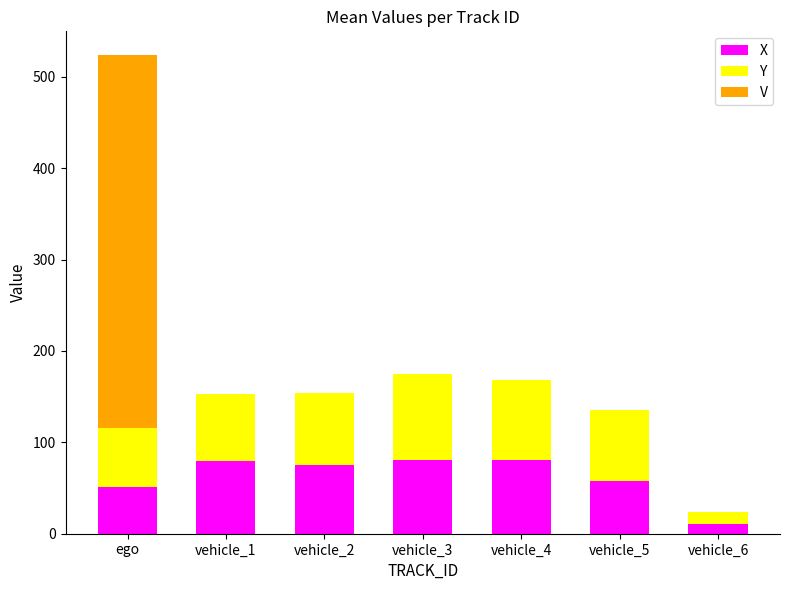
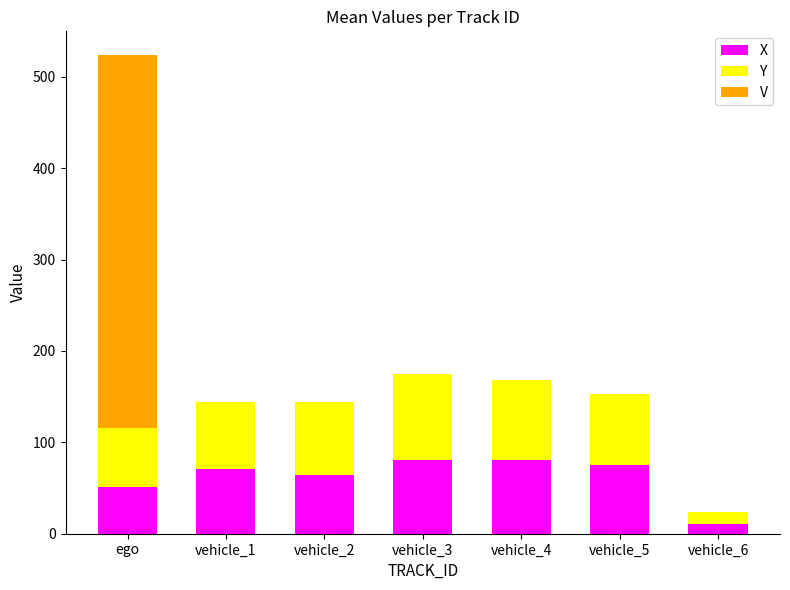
X, vehicle_1: 80 -> 70
X, vehicle_2: 70 -> 60
X, vehicle_5: 60 -> 70
